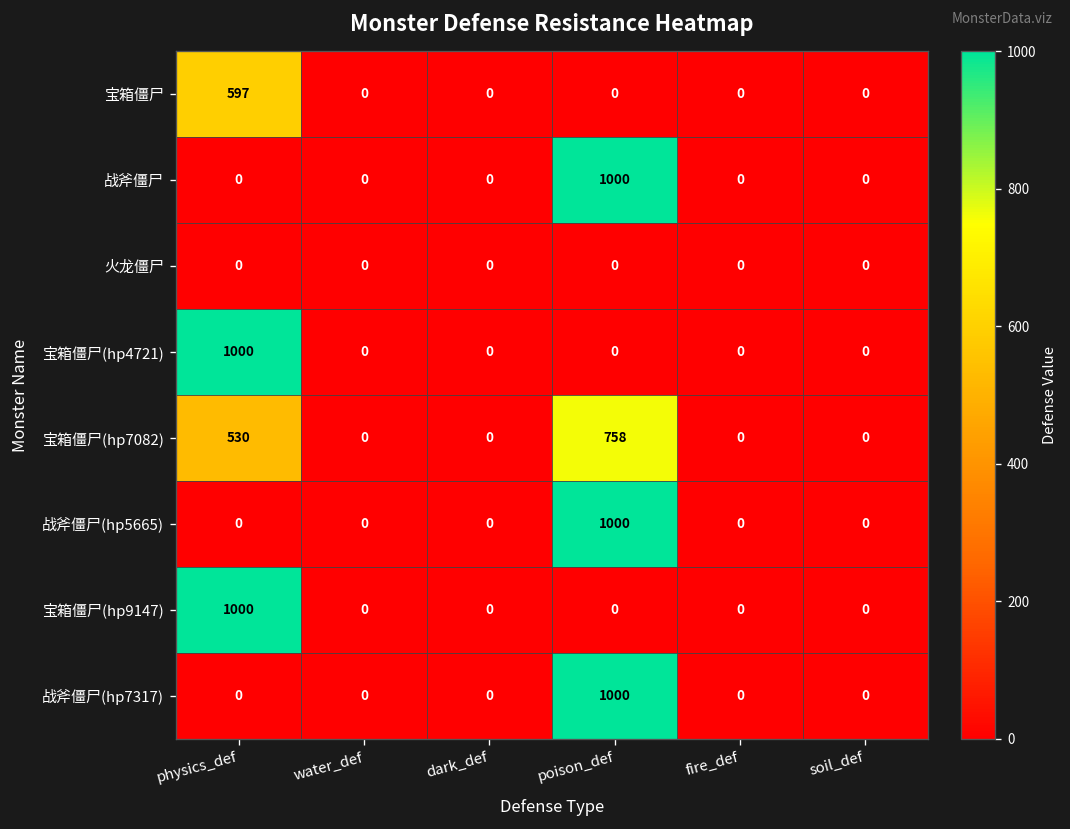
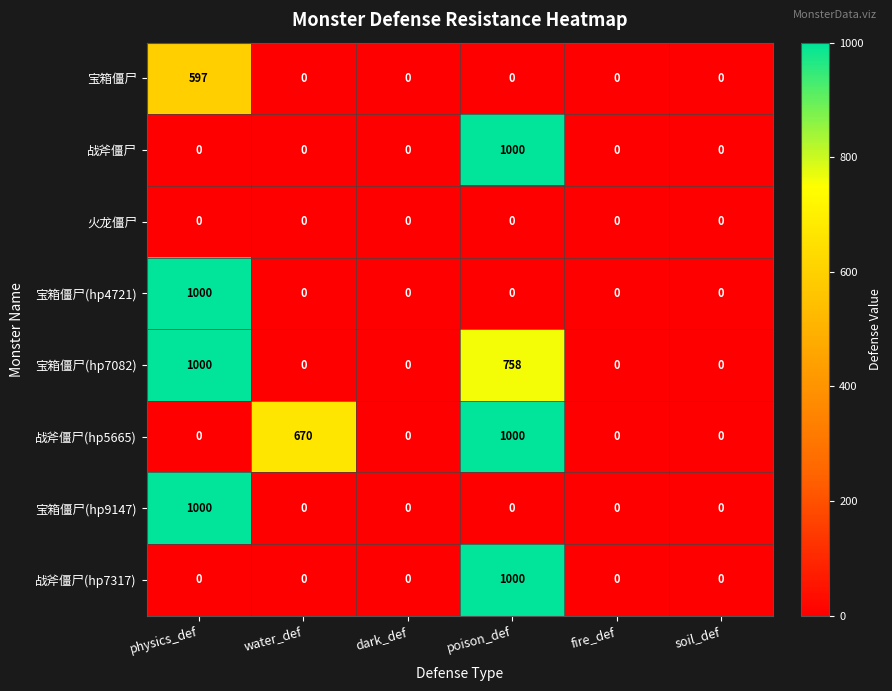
宝箱僵尸(hp7082), physics_def: 530 -> 1000
战斧僵尸(hp5665), water_def: 0 -> 670
